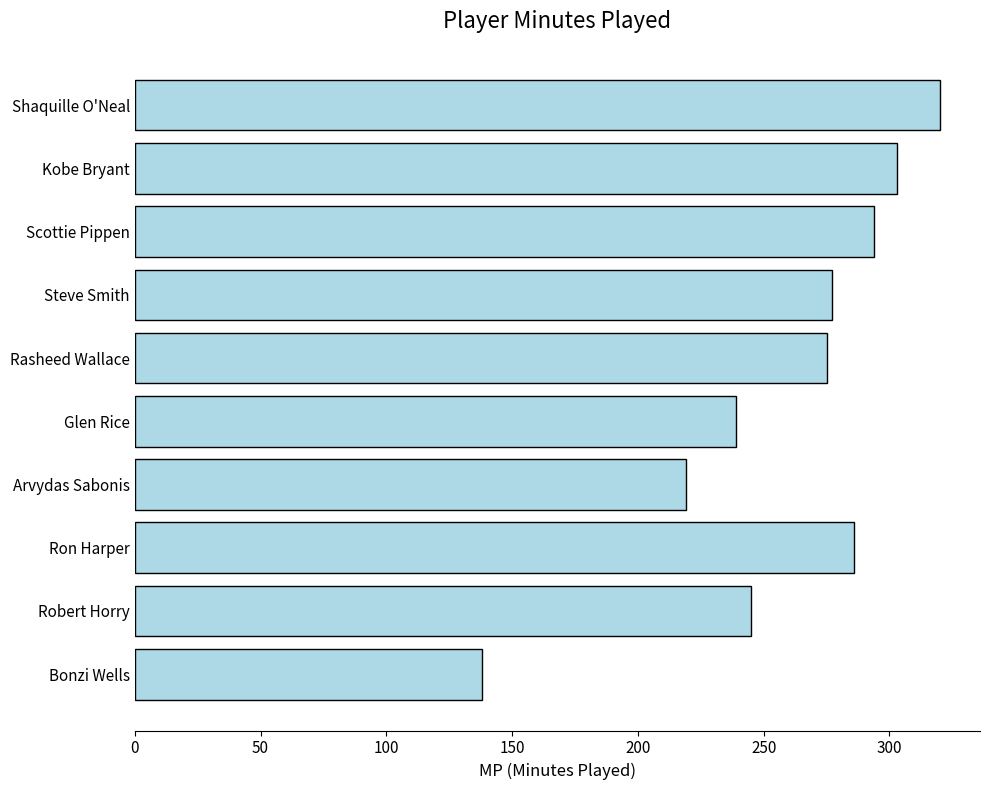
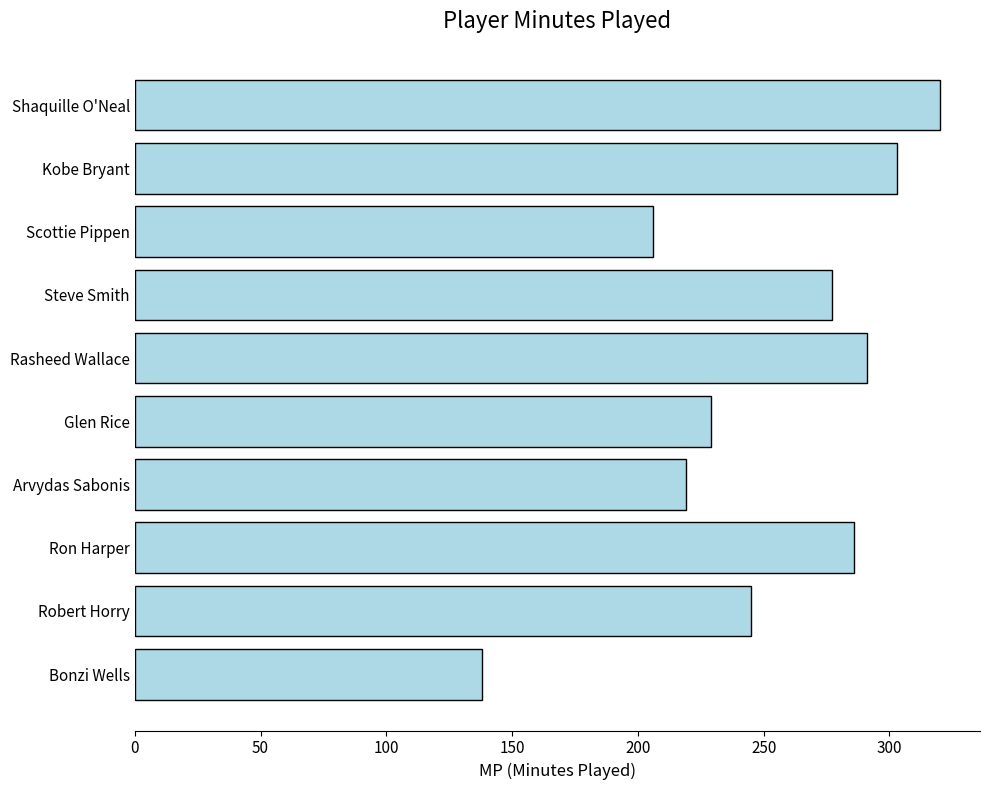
Scottie Pippen: 294 -> 206
Rasheed Wallace: 275 -> 291
Glen Rice: 239 -> 229
